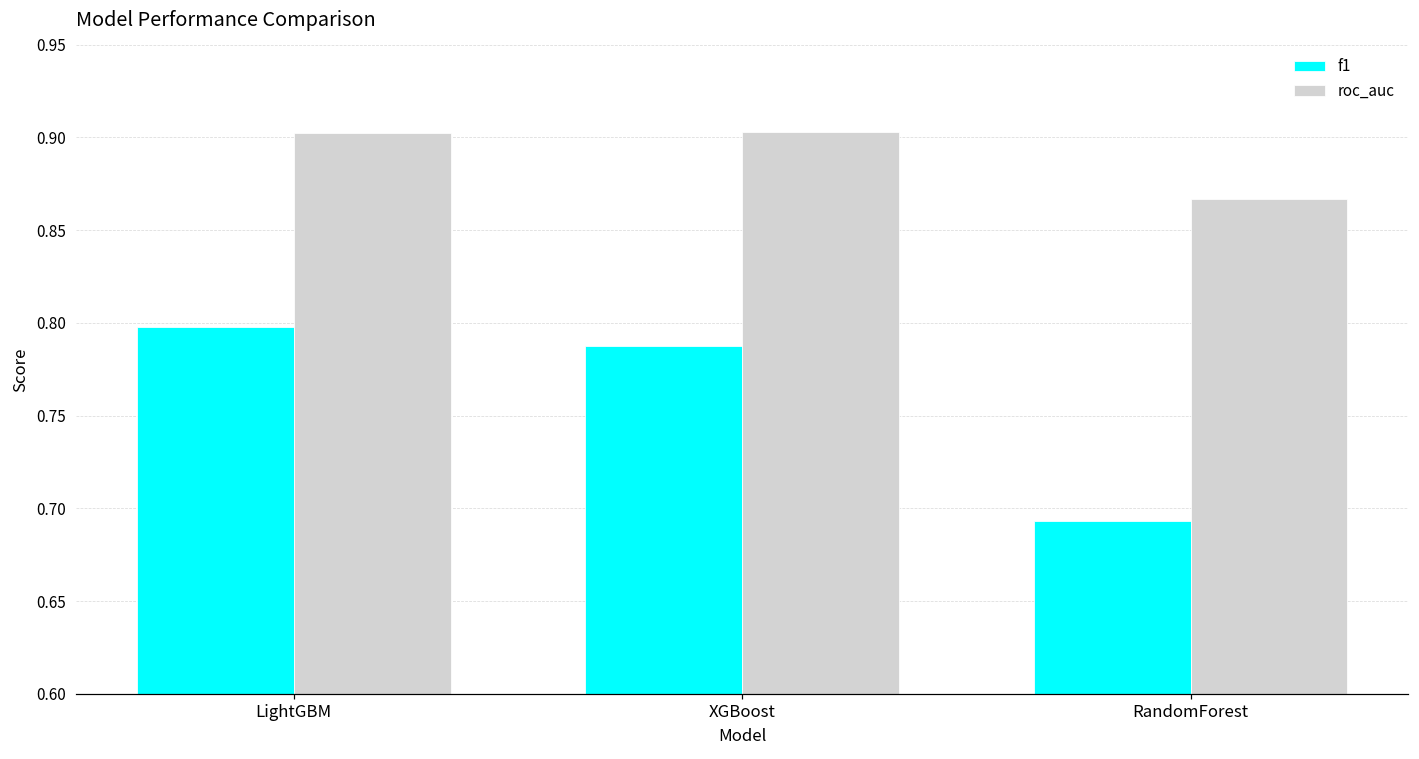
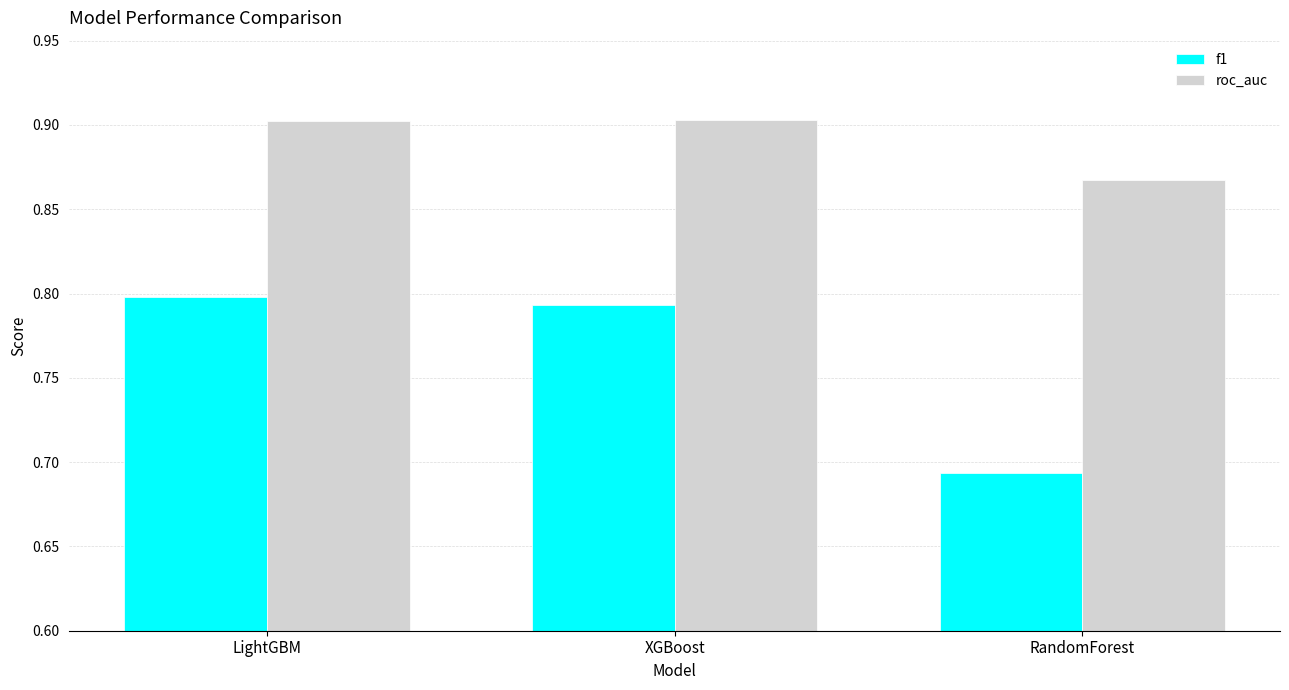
f1, XGBoost: 0.788 -> 0.793
